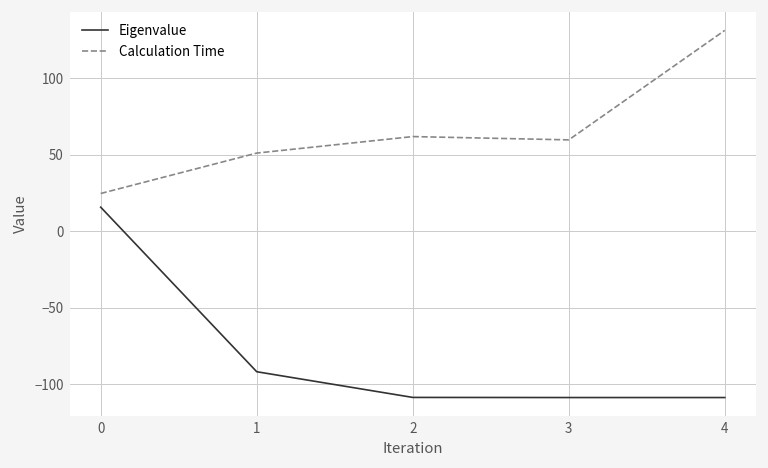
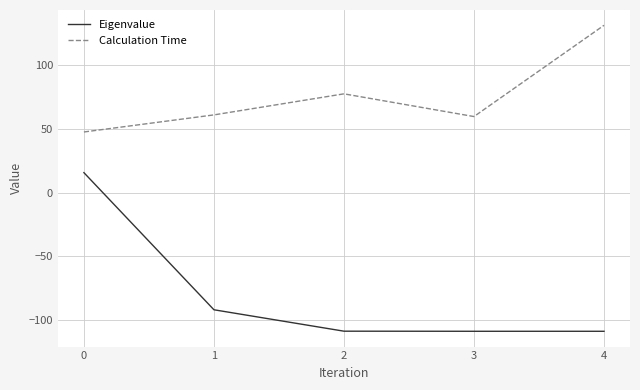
Calculation Time, 0: 25 -> 48
Calculation Time, 1: 51 -> 61
Calculation Time, 2: 62 -> 77
